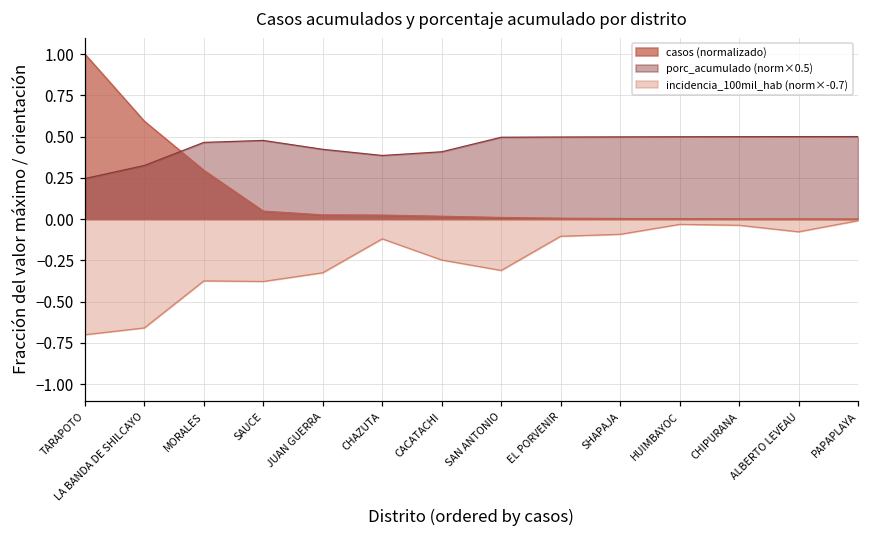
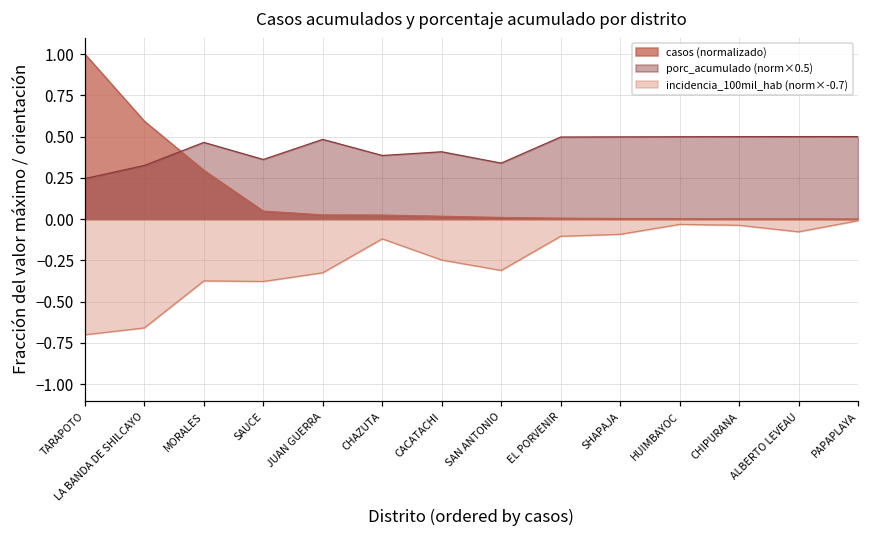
porc_acumulado (norm×0.5), SAUCE: 0.48 -> 0.36
porc_acumulado (norm×0.5), JUAN GUERRA: 0.42 -> 0.48
porc_acumulado (norm×0.5), SAN ANTONIO: 0.50 -> 0.34
